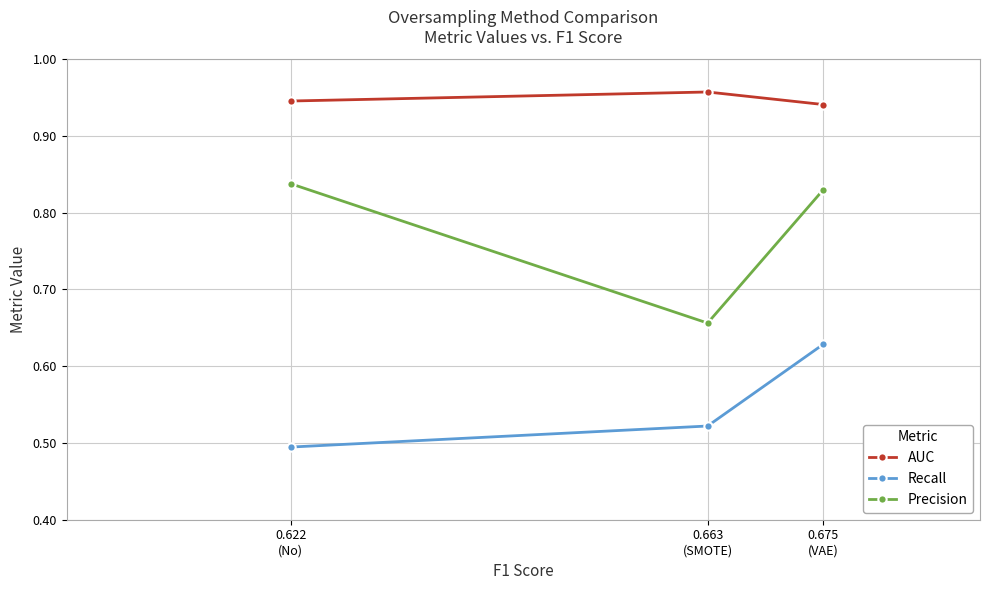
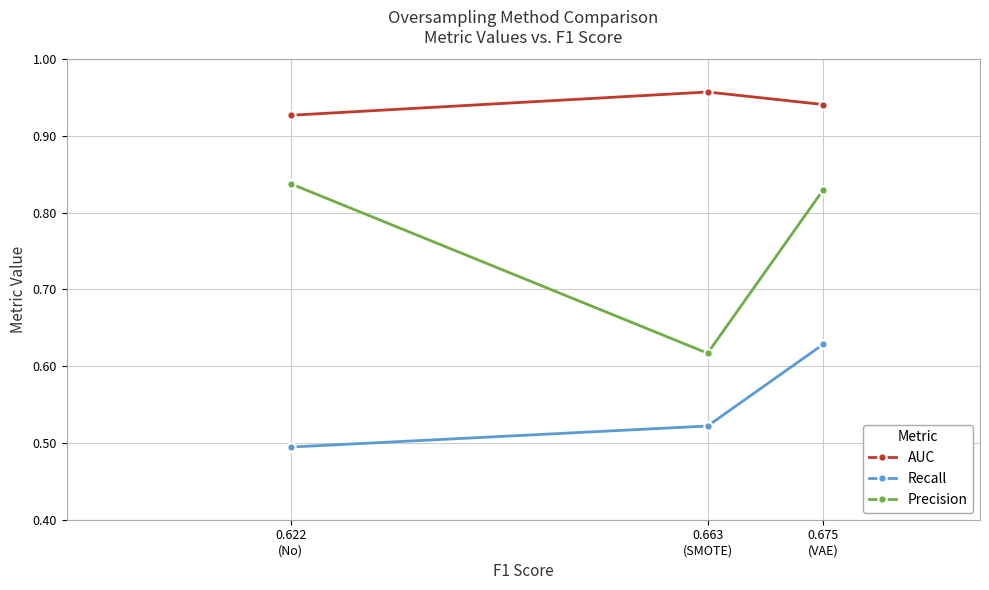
AUC, 0.622 (No): 0.95 -> 0.93
Precision, 0.663 (SMOTE): 0.66 -> 0.62
